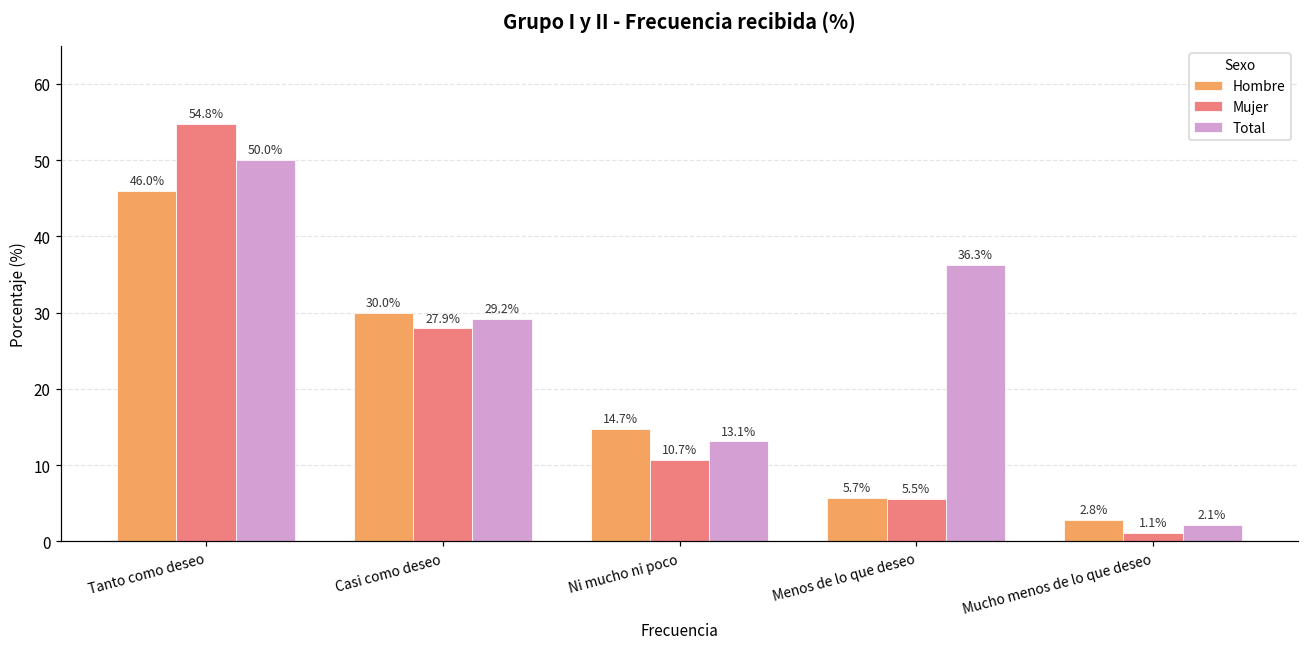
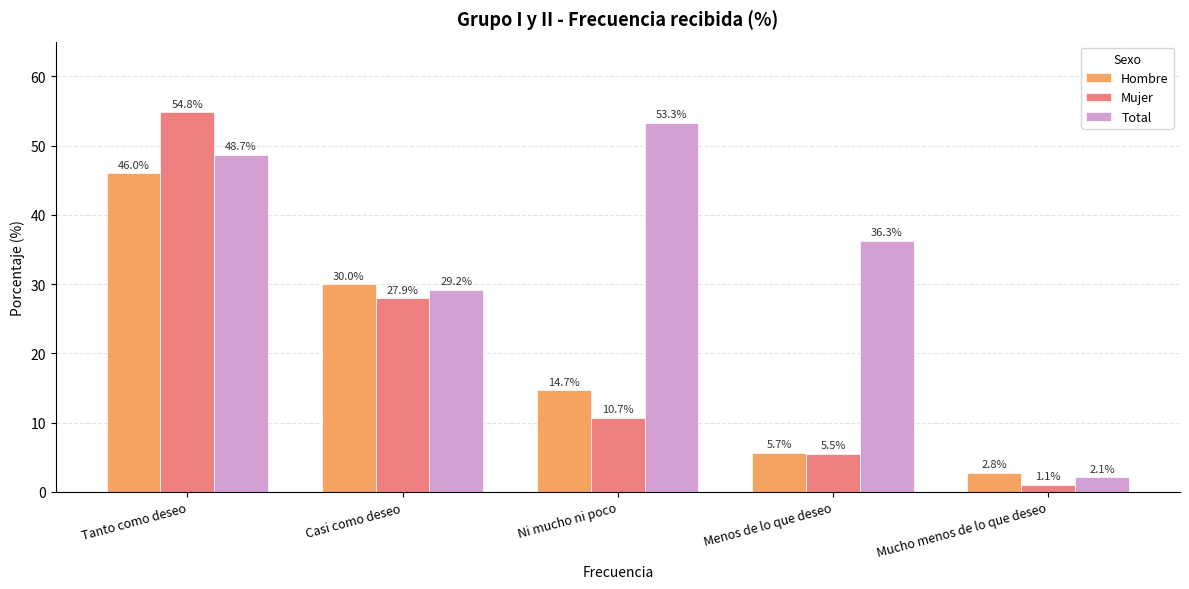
Total, Tanto como deseo: 50.0% -> 48.7%
Total, Ni mucho ni poco: 13.1% -> 53.3%
